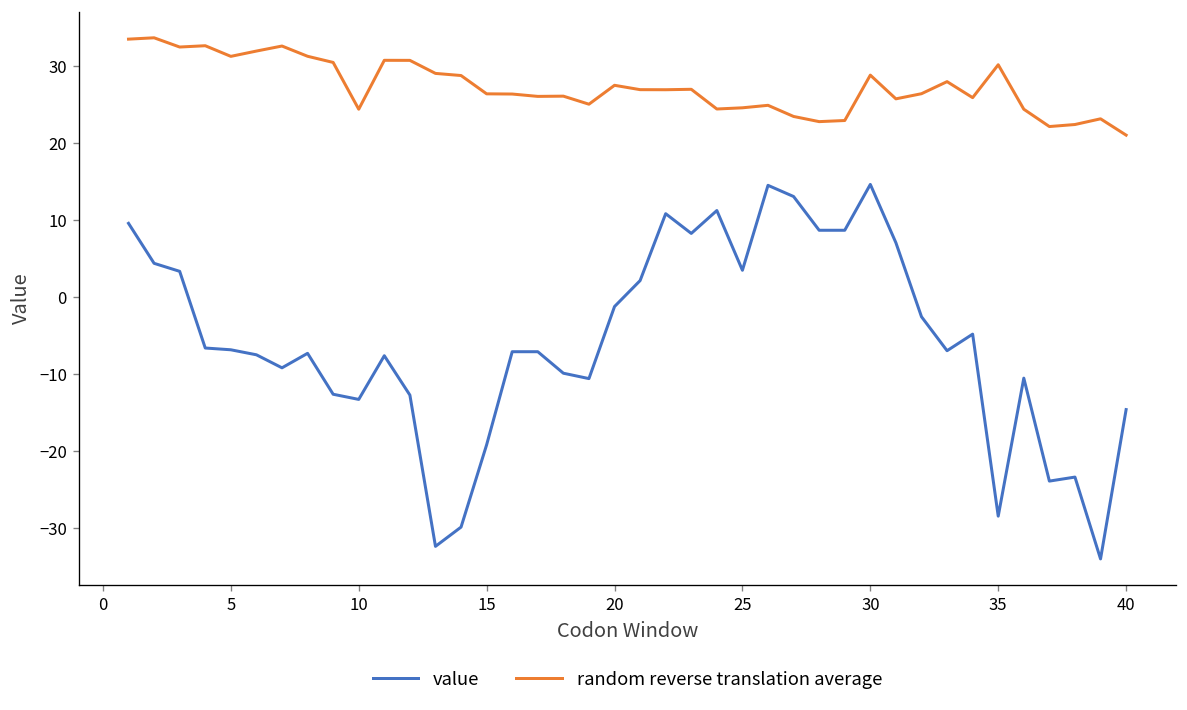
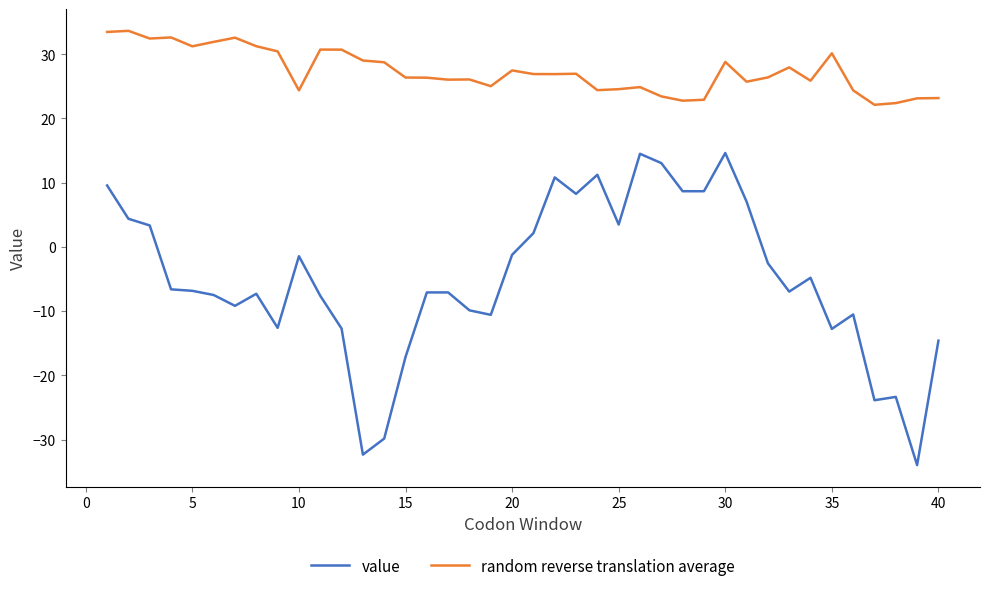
value, 10: -13 -> -1
value, 15: -19 -> -17
value, 35: -28 -> -13
random reverse translation average, 40: 21 -> 23
